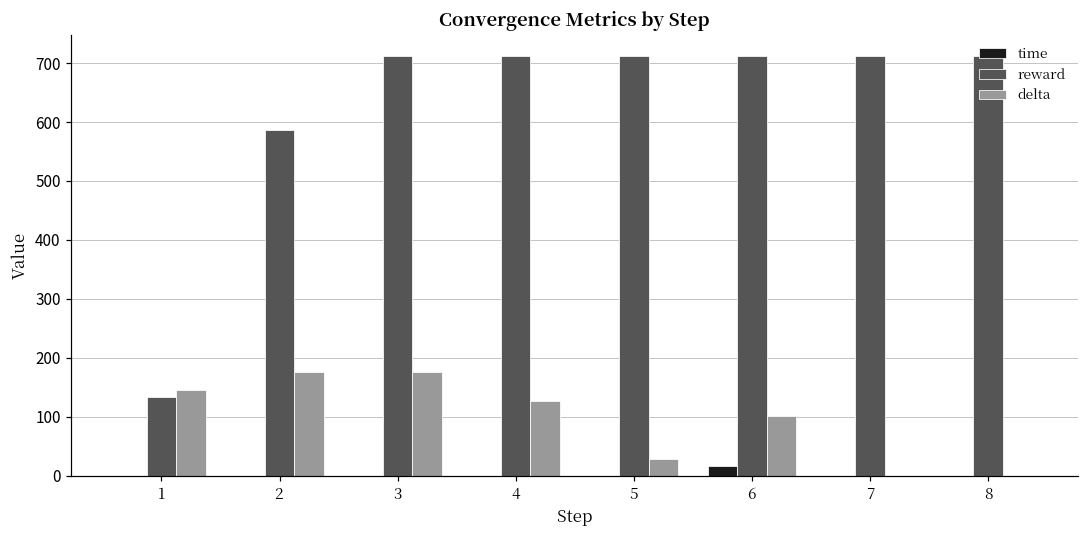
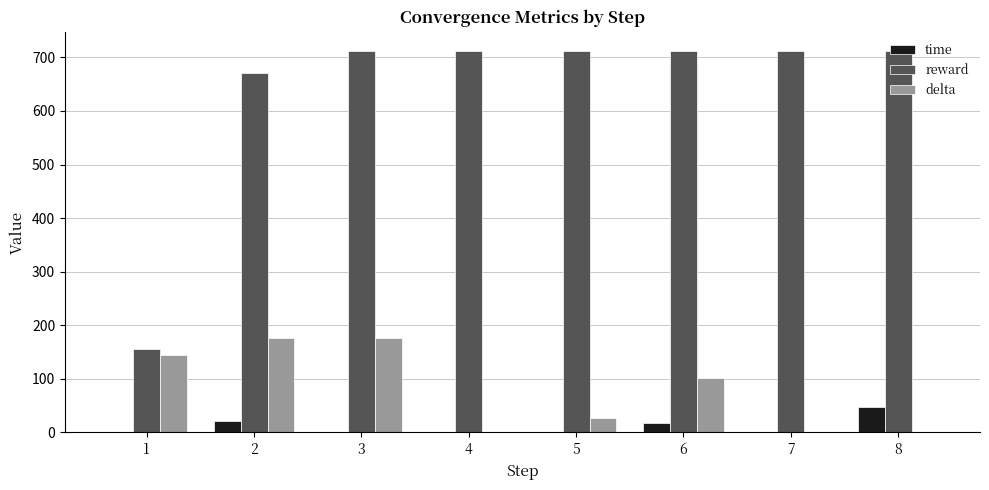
reward, 1: 130 -> 160
time, 2: 0 -> 20
reward, 2: 590 -> 670
delta, 4: 130 -> 0
time, 8: 0 -> 50
